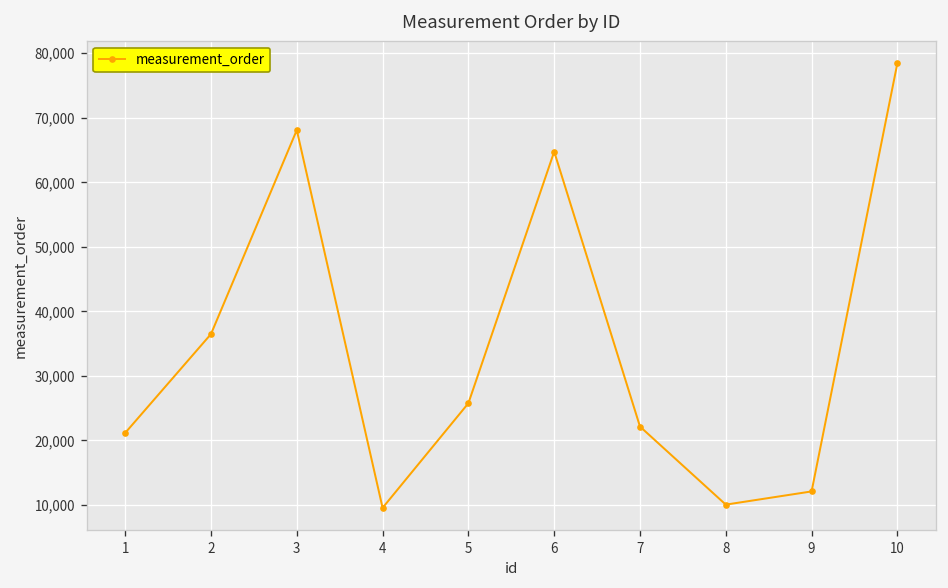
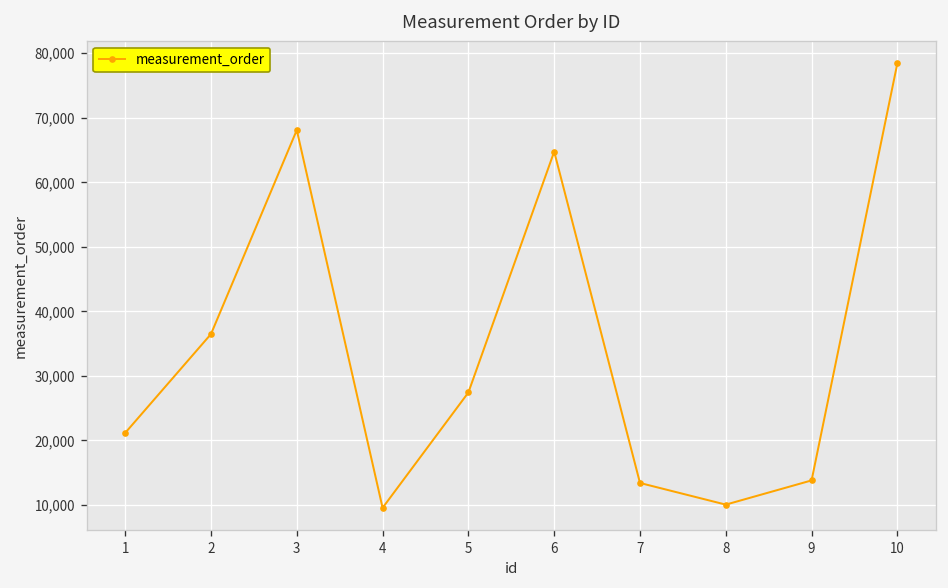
5: 26,000 -> 27,000
7: 22,000 -> 13,000
9: 12,000 -> 14,000
